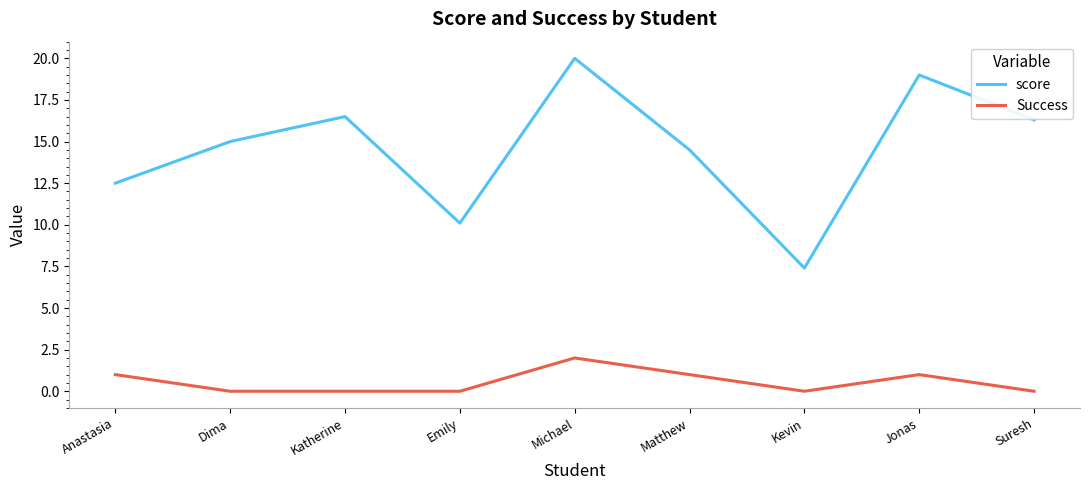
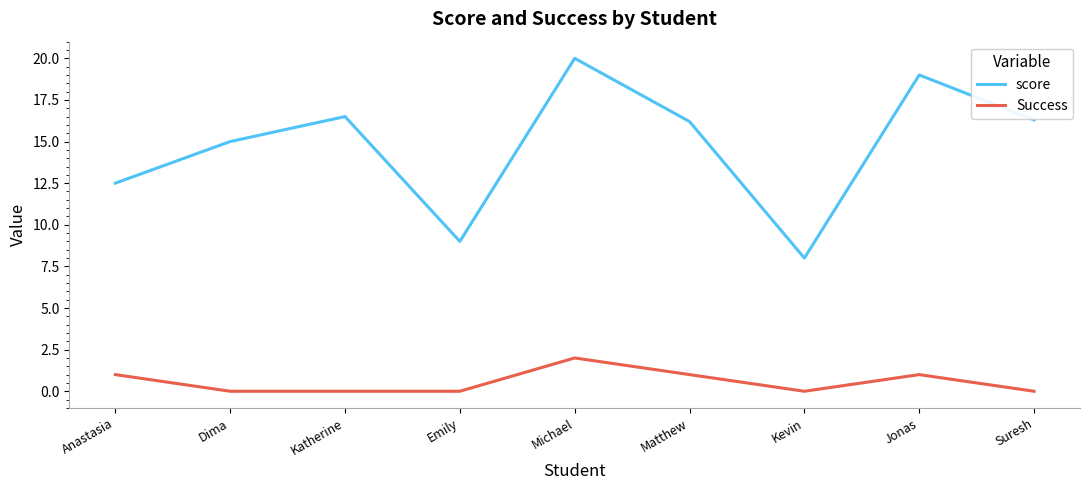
score, Emily: 10.1 -> 9.0
score, Matthew: 14.5 -> 16.2
score, Kevin: 7.4 -> 8.0
